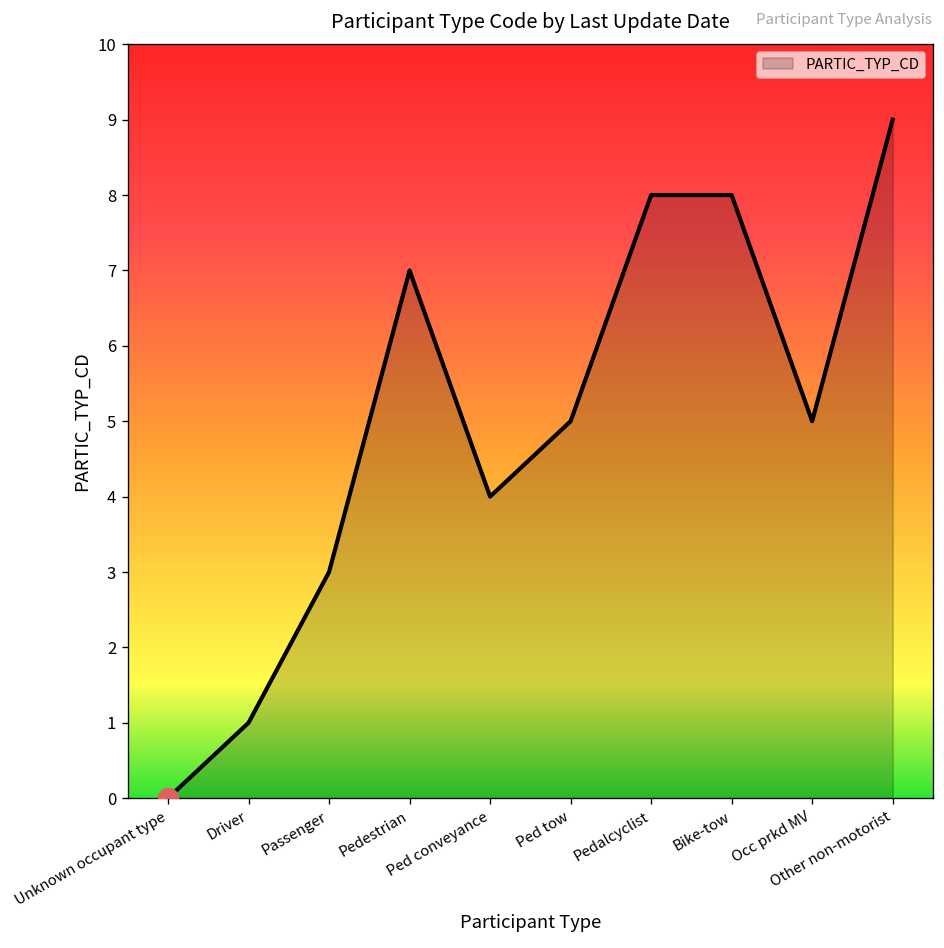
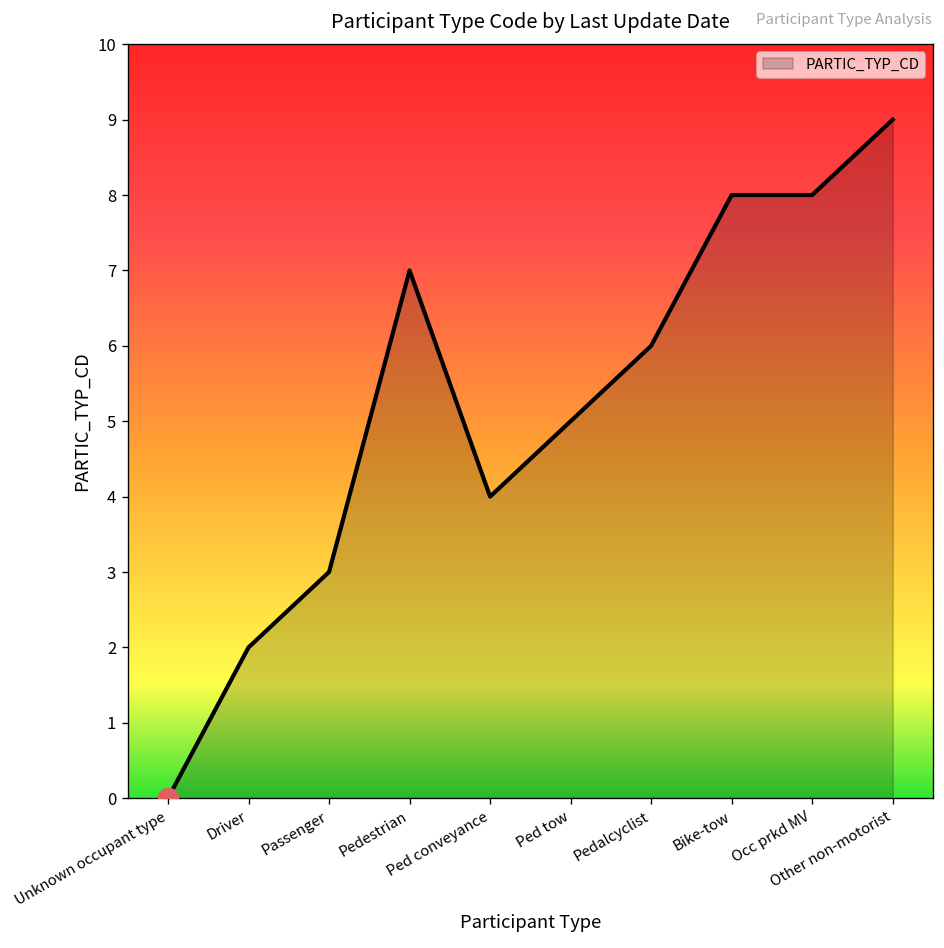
PARTIC_TYP_CD, Driver: 1 -> 2
PARTIC_TYP_CD, Pedalcyclist: 8 -> 6
PARTIC_TYP_CD, Occ prkd MV: 5 -> 8
